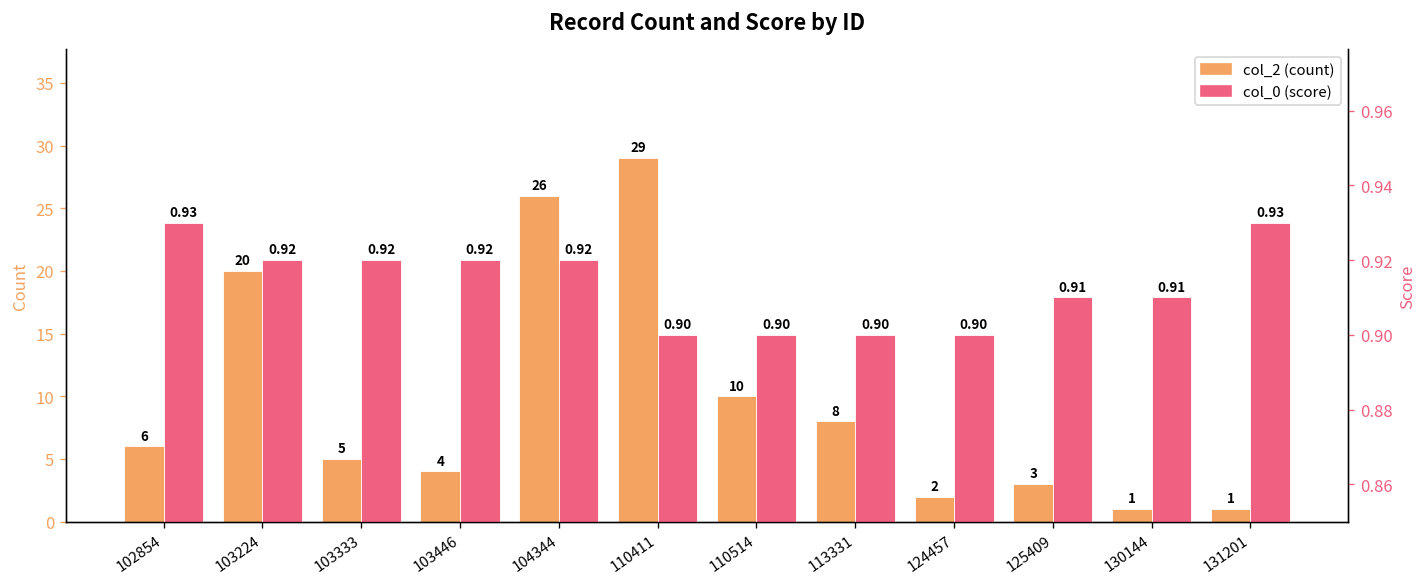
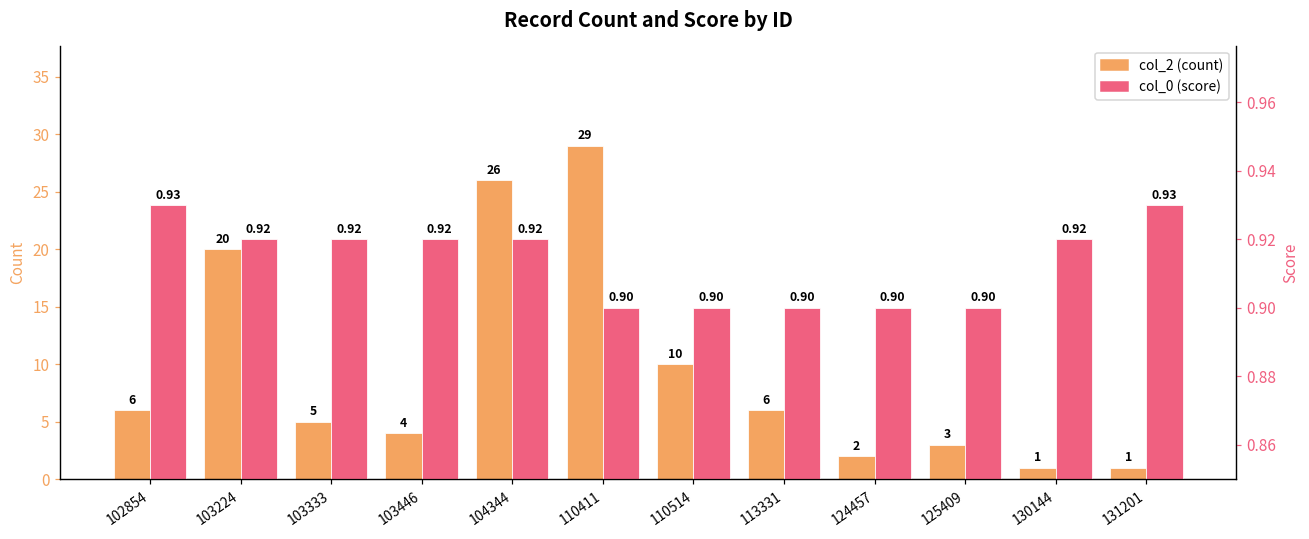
col_2 (count), 113331: 8 -> 6
col_0 (score), 125409: 0.91 -> 0.90
col_0 (score), 130144: 0.91 -> 0.92
